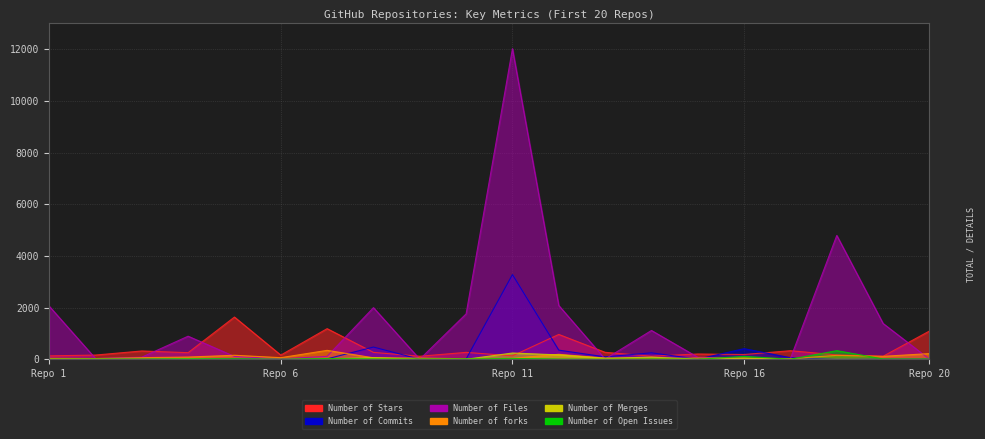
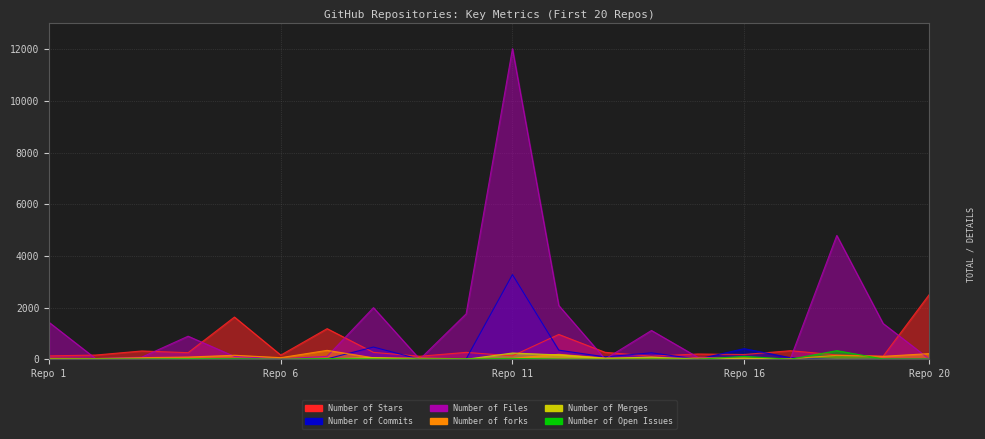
Number of Files, Repo 1: 2100 -> 1400
Number of Stars, Repo 20: 1100 -> 2500
